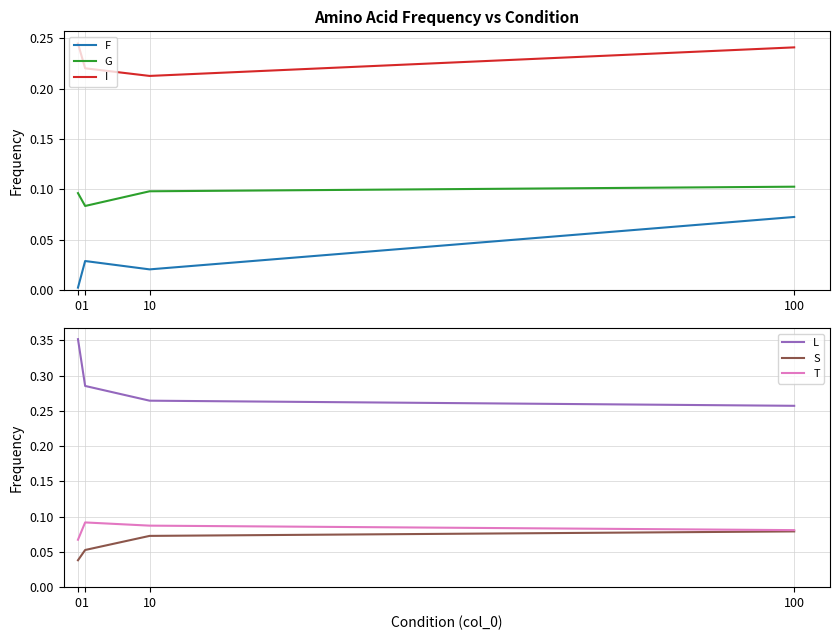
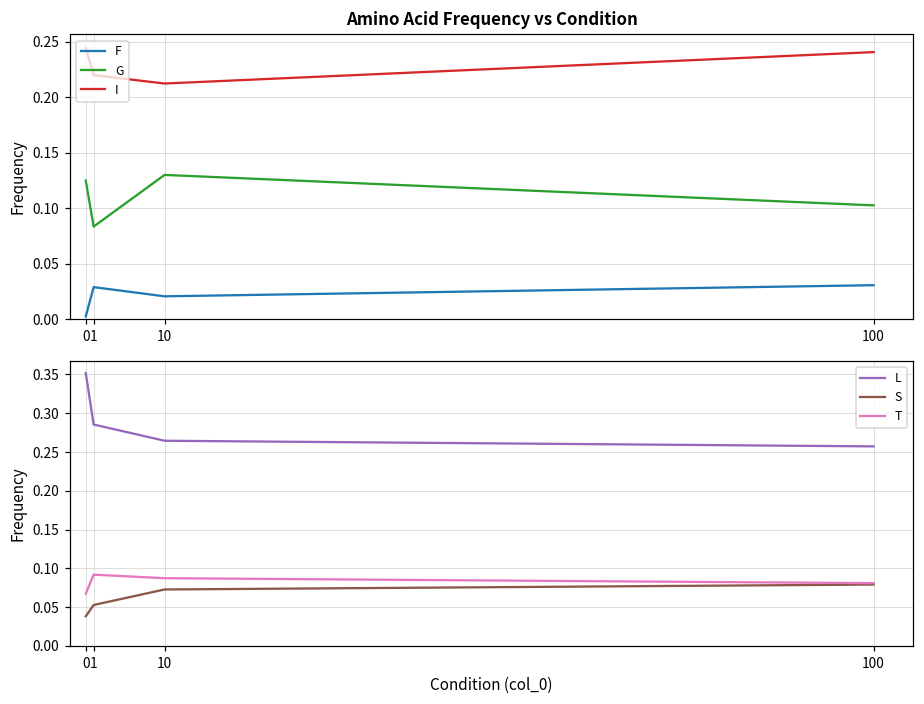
Amino Acid Frequency vs Condition, G, 0: 0.096 -> 0.125
Amino Acid Frequency vs Condition, G, 10: 0.098 -> 0.130
Amino Acid Frequency vs Condition, F, 100: 0.073 -> 0.031
